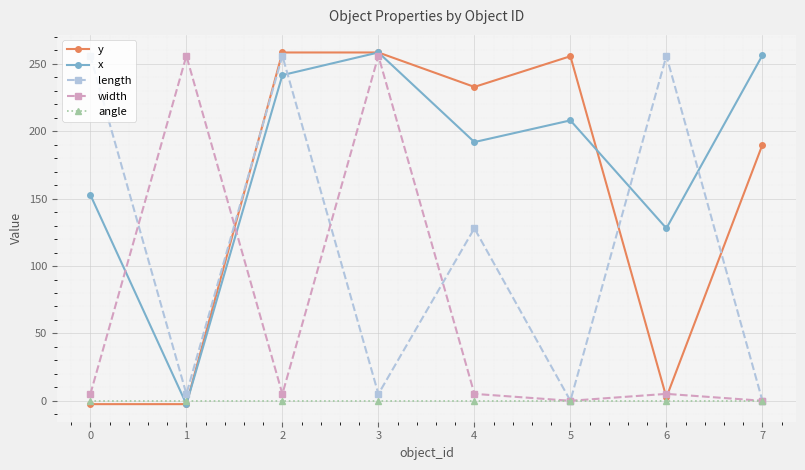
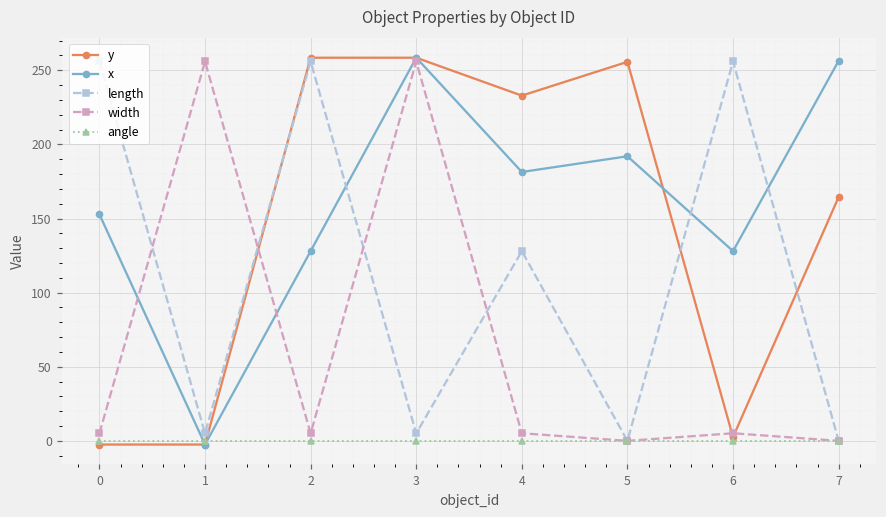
x, 2: 242 -> 128
x, 4: 192 -> 181
x, 5: 208 -> 192
y, 7: 190 -> 165
